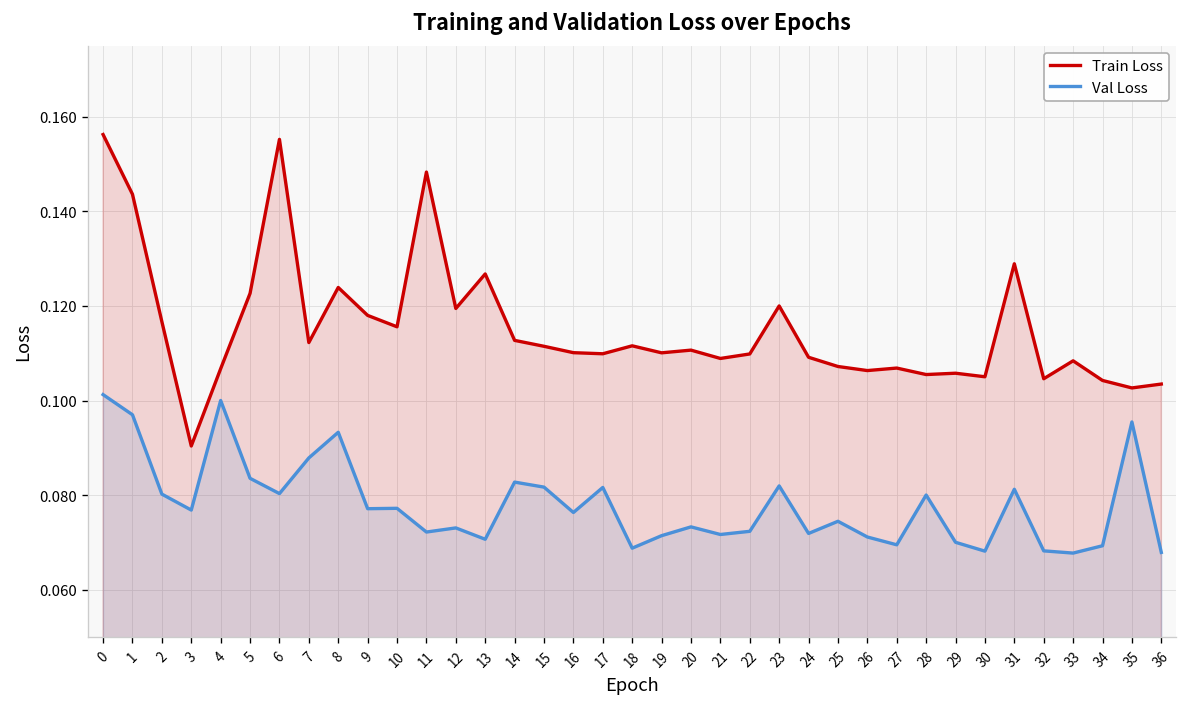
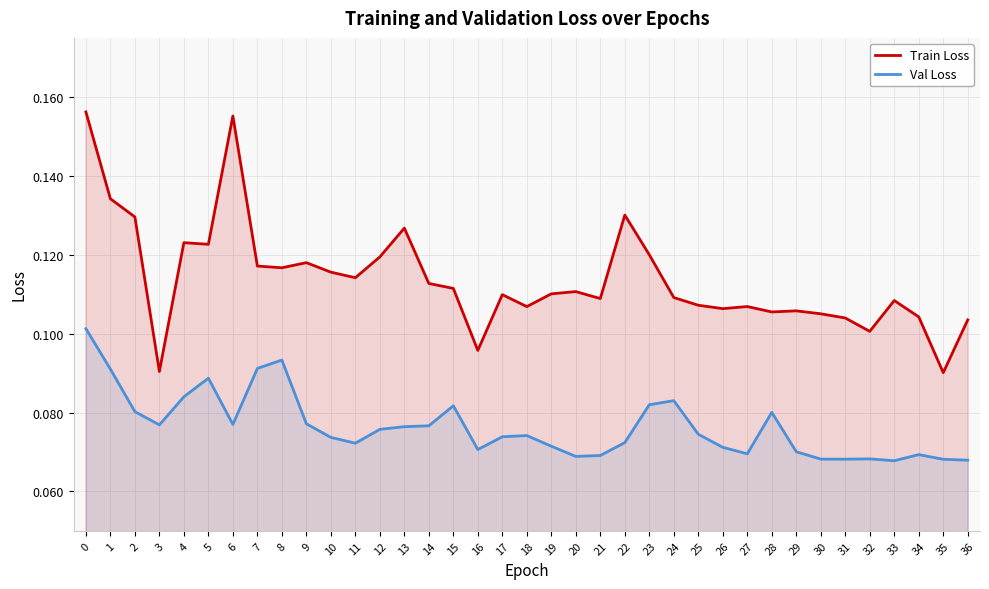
Train Loss, 1: 0.144 -> 0.134
Val Loss, 1: 0.097 -> 0.091
Train Loss, 2: 0.117 -> 0.130
Train Loss, 4: 0.107 -> 0.123
Val Loss, 4: 0.100 -> 0.084
Val Loss, 5: 0.084 -> 0.089
Val Loss, 6: 0.080 -> 0.077
Train Loss, 7: 0.112 -> 0.117
Val Loss, 7: 0.088 -> 0.091
Train Loss, 8: 0.124 -> 0.117
Val Loss, 10: 0.077 -> 0.074
Train Loss, 11: 0.148 -> 0.114
Val Loss, 12: 0.073 -> 0.076
Val Loss, 13: 0.071 -> 0.076
Val Loss, 14: 0.083 -> 0.077
Train Loss, 16: 0.110 -> 0.096
Val Loss, 16: 0.076 -> 0.071
Val Loss, 17: 0.082 -> 0.074
Train Loss, 18: 0.112 -> 0.107
Val Loss, 18: 0.069 -> 0.074
Val Loss, 20: 0.073 -> 0.069
Val Loss, 21: 0.072 -> 0.069
Train Loss, 22: 0.110 -> 0.130
Val Loss, 24: 0.072 -> 0.083
Train Loss, 31: 0.129 -> 0.104
Val Loss, 31: 0.081 -> 0.068
Train Loss, 32: 0.105 -> 0.101
Train Loss, 35: 0.103 -> 0.090
Val Loss, 35: 0.095 -> 0.068
